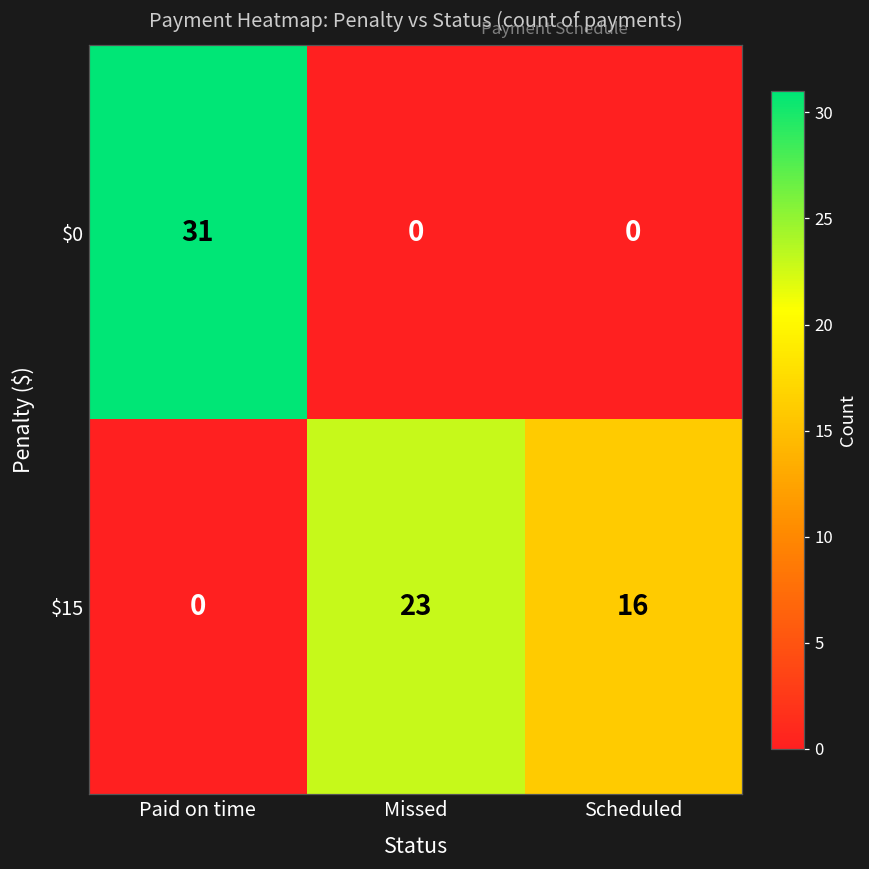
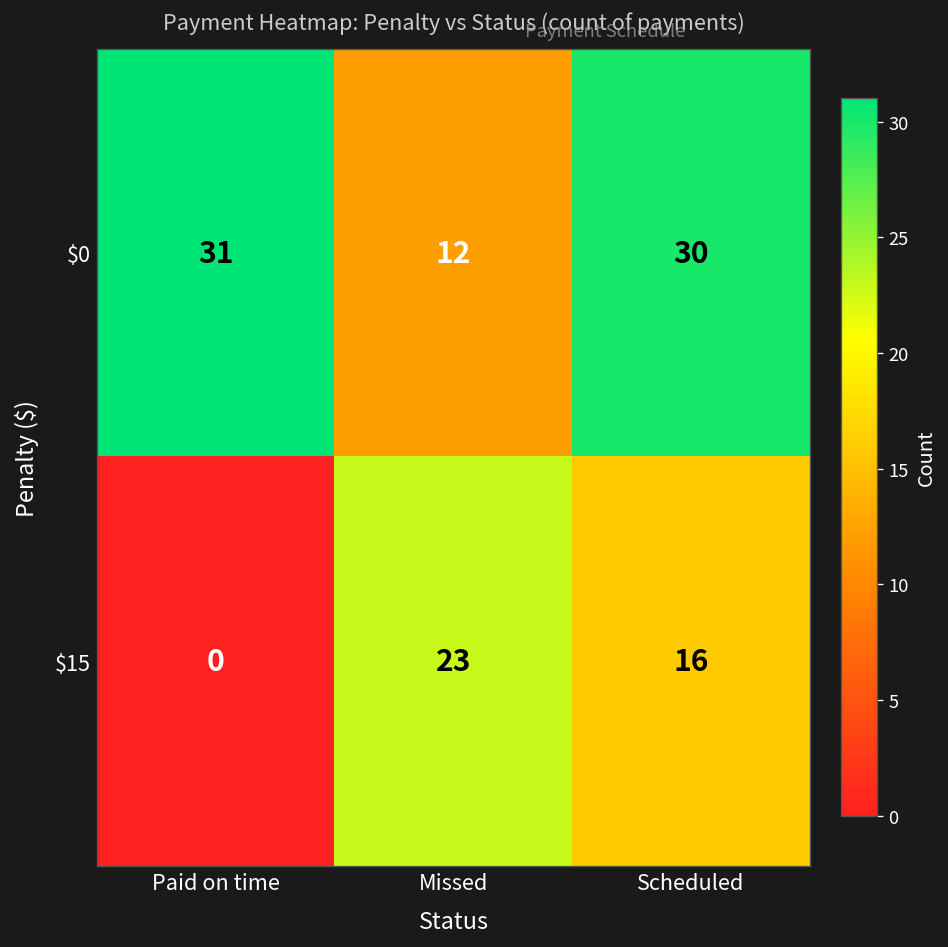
$0, Missed: 0 -> 12
$0, Scheduled: 0 -> 30
